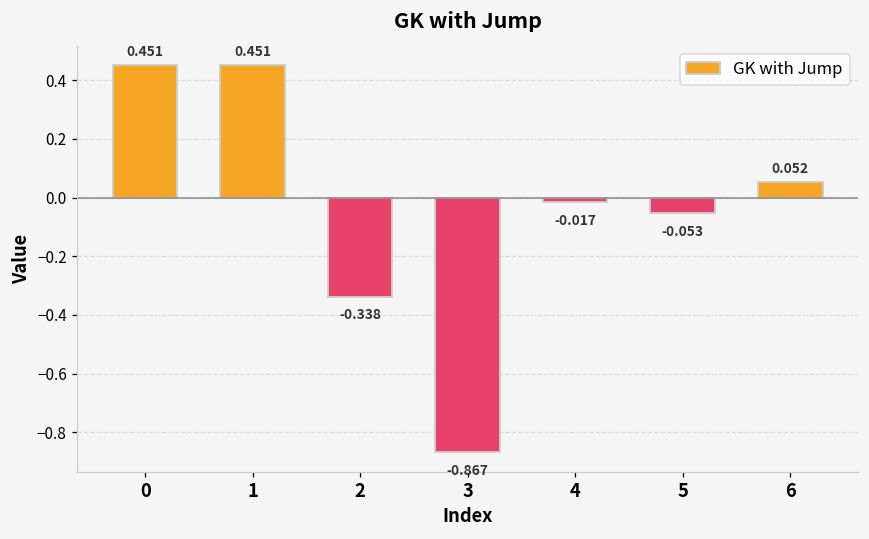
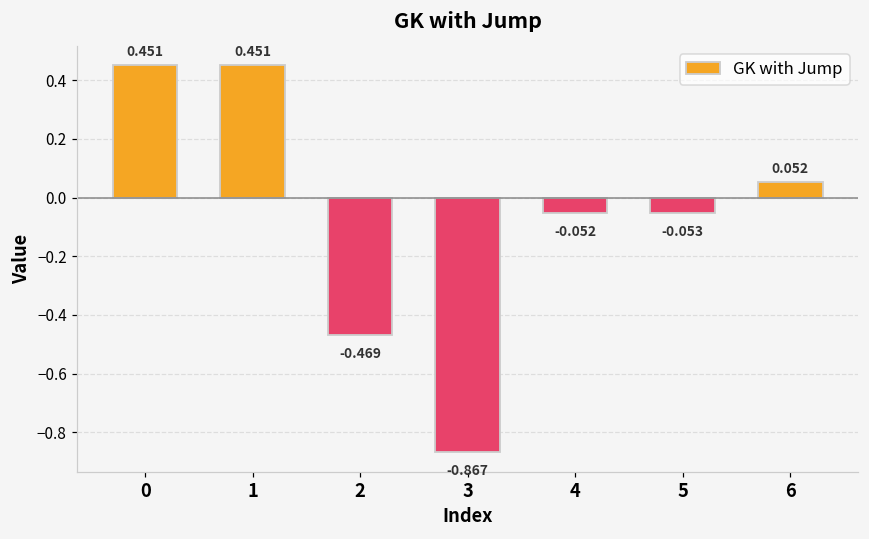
2: -0.338 -> -0.469
4: -0.017 -> -0.052
